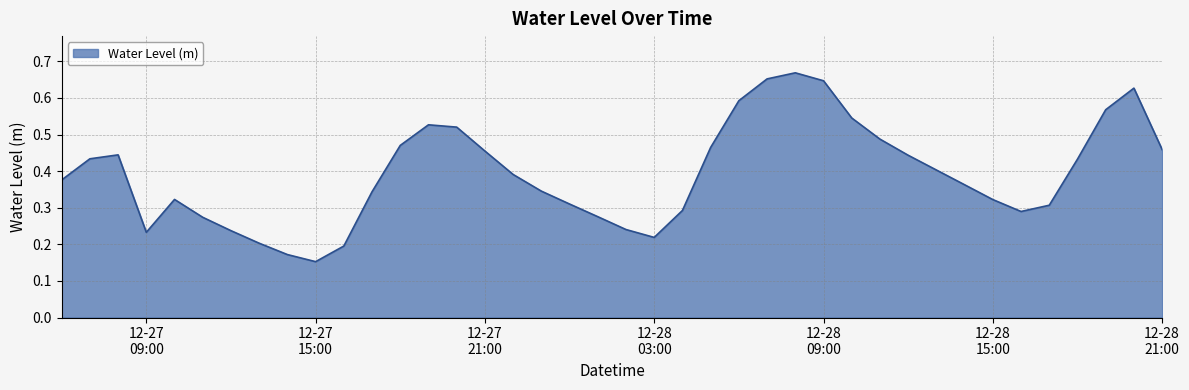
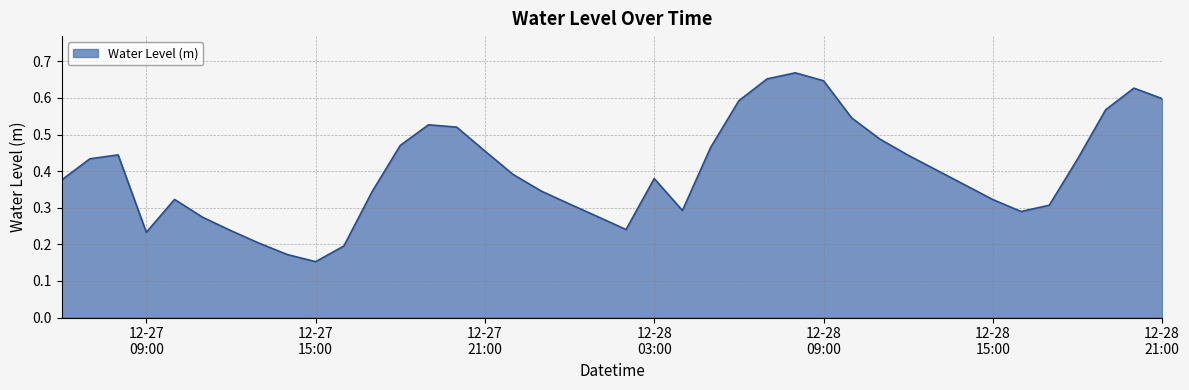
12-28 03:00: 0.22 -> 0.38
12-28 21:00: 0.46 -> 0.60
